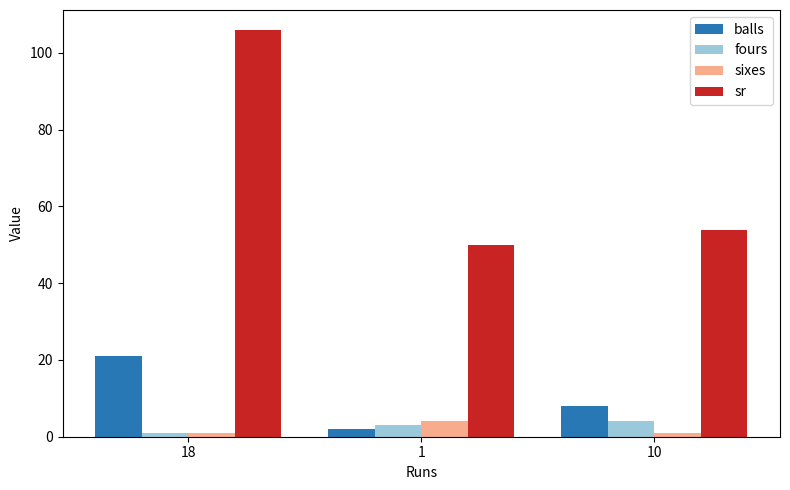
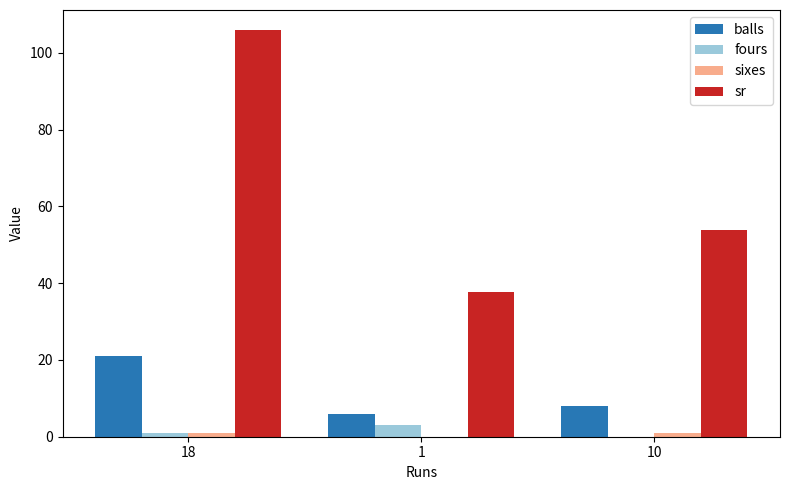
balls, 1: 2 -> 6
sixes, 1: 4 -> 0
sr, 1: 50 -> 38
fours, 10: 4 -> 0
